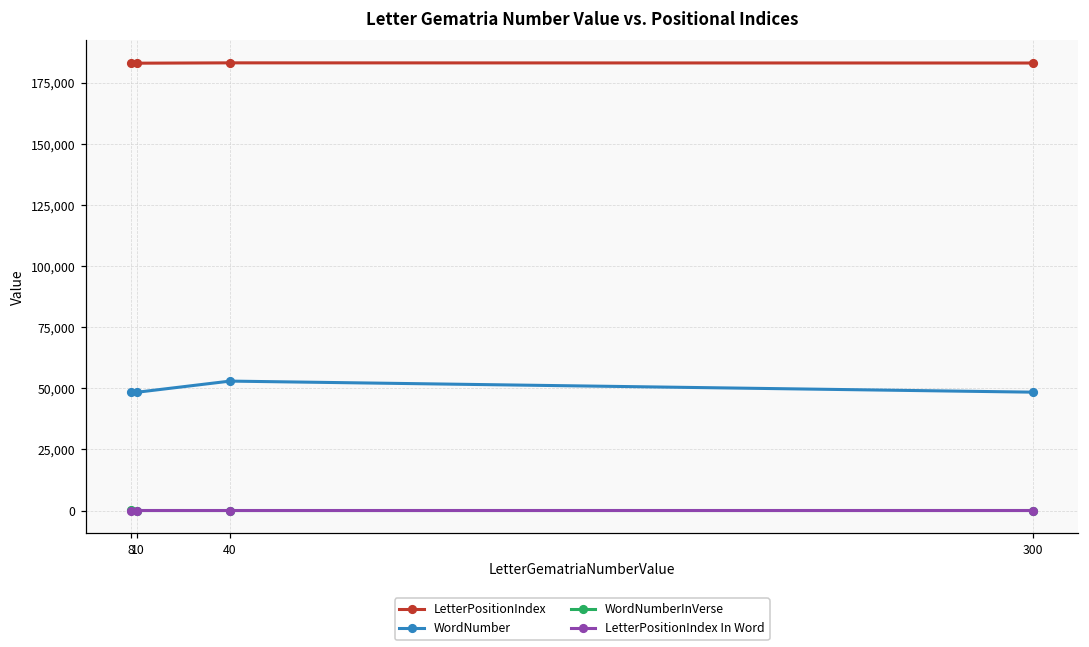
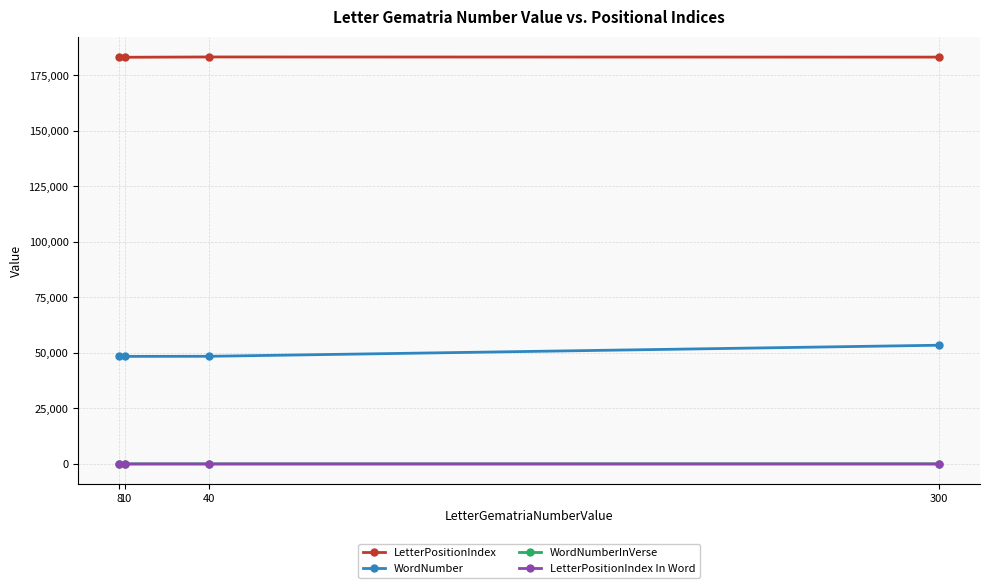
WordNumber, 40: 53,000 -> 48,000
WordNumber, 300: 48,000 -> 53,000
